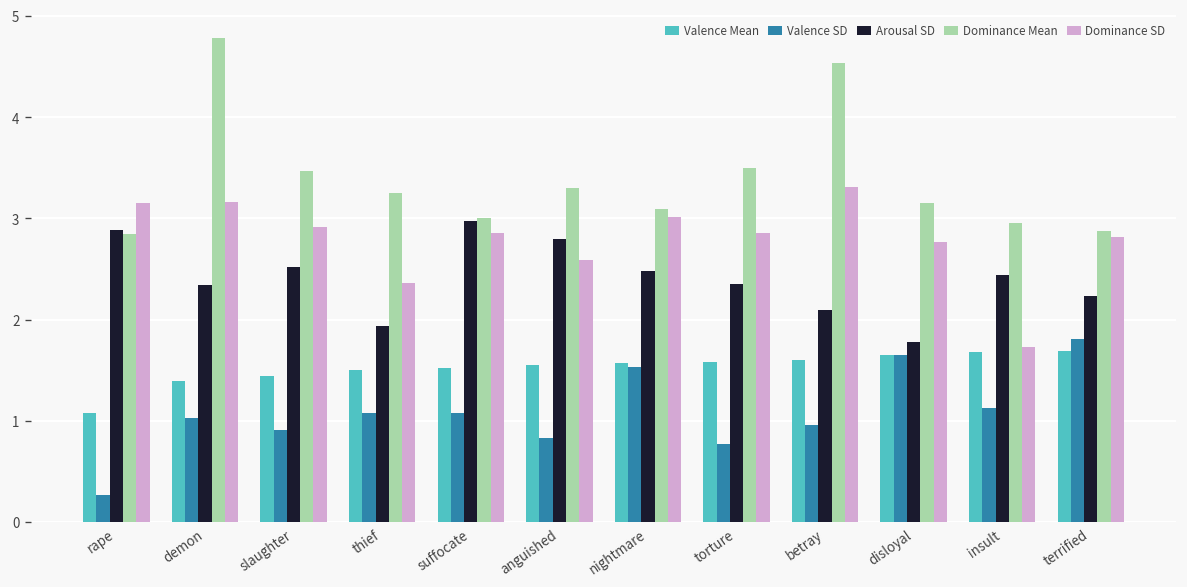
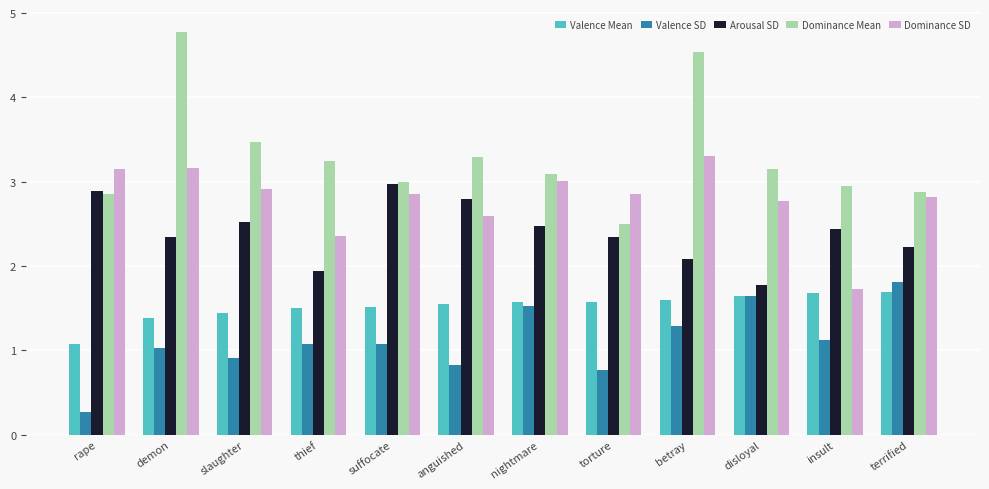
Dominance Mean, torture: 3.5 -> 2.5
Valence SD, betray: 1.0 -> 1.3
